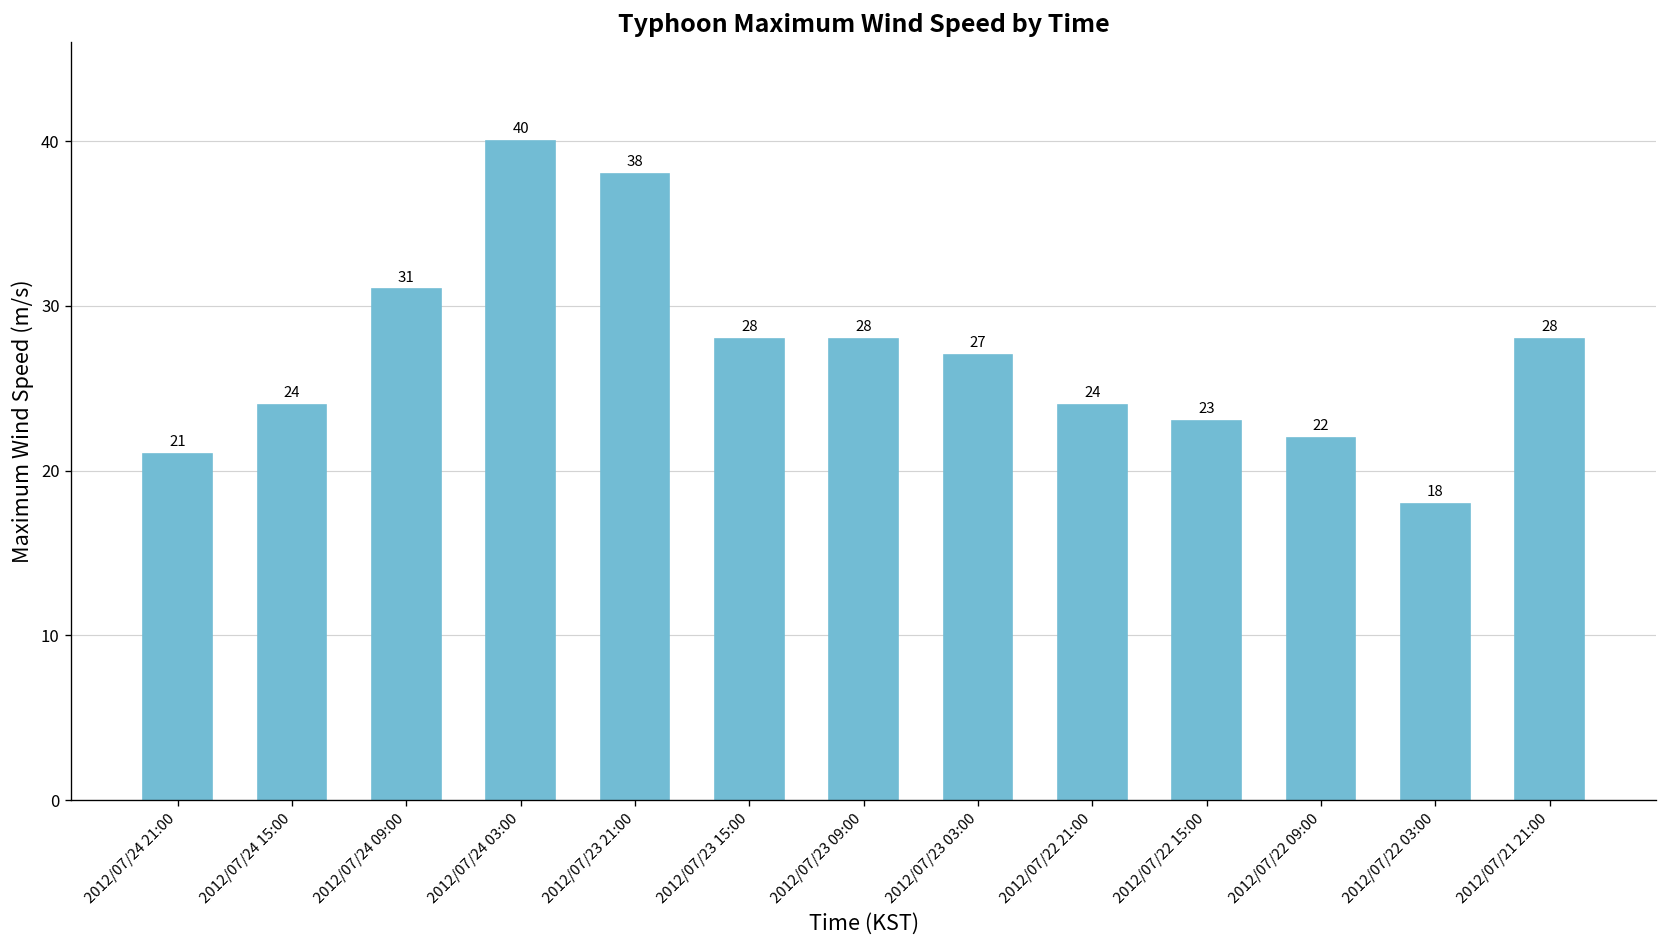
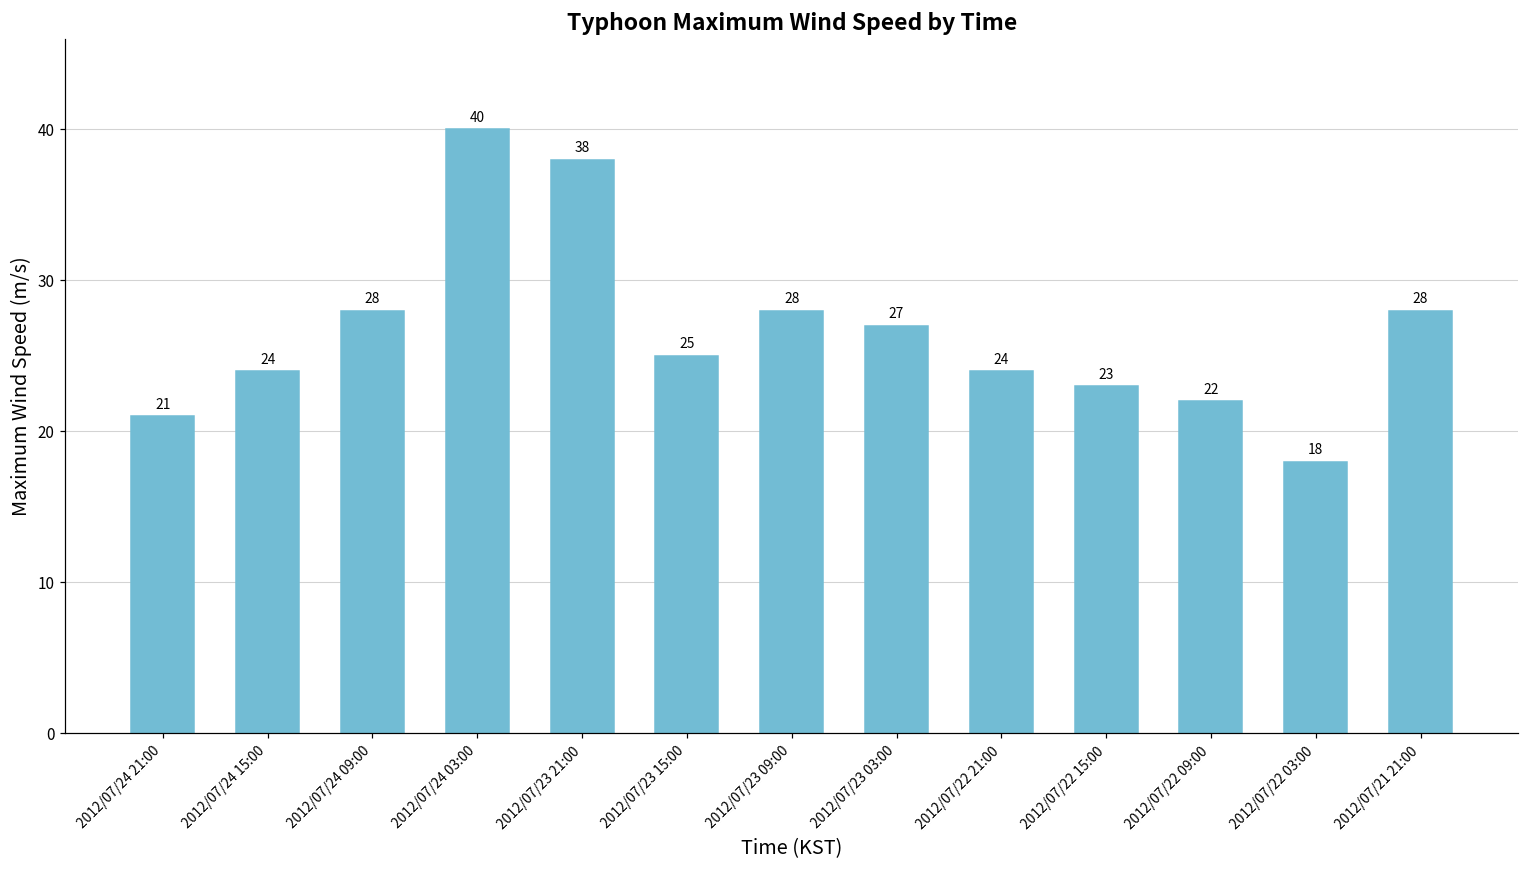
2012/07/24 09:00: 31 -> 28
2012/07/23 15:00: 28 -> 25
